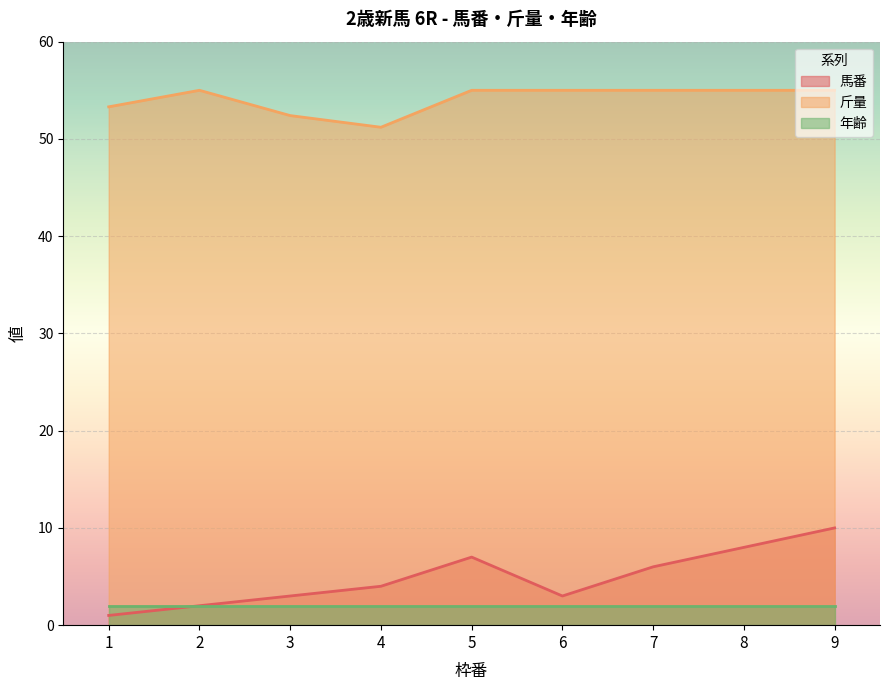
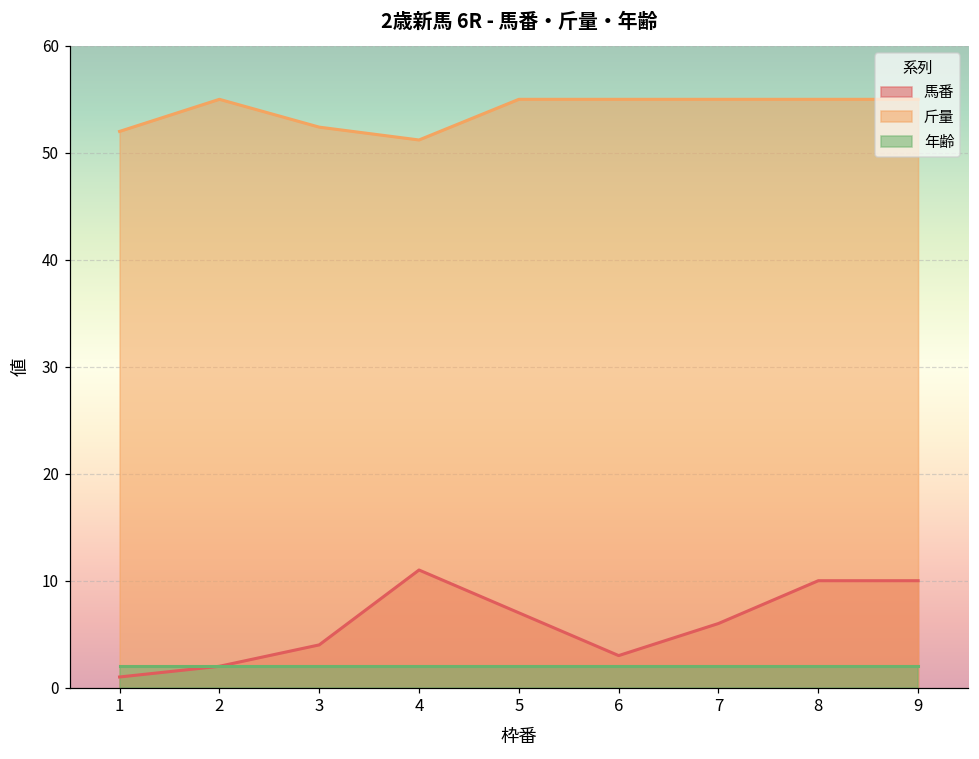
斤量, 1: 53 -> 52
馬番, 3: 3 -> 4
馬番, 4: 4 -> 11
馬番, 8: 8 -> 10
